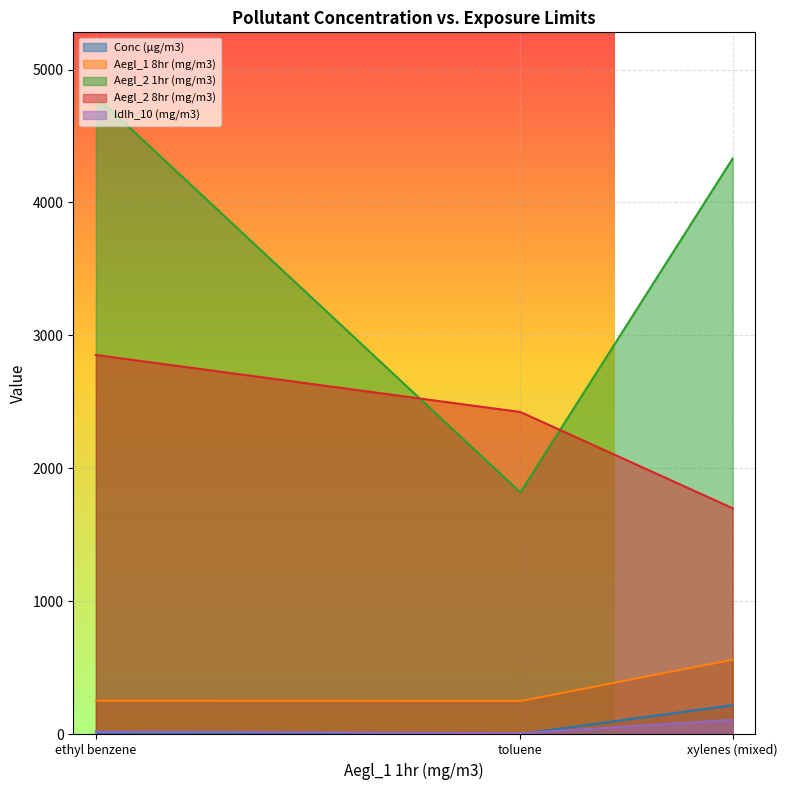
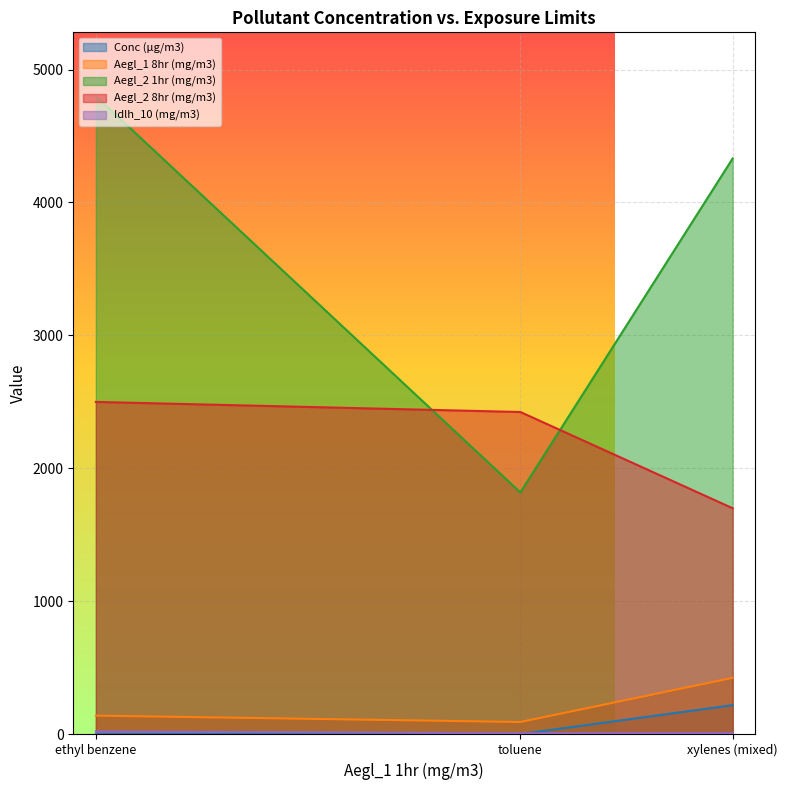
Aegl_1 8hr (mg/m3), ethyl benzene: 250 -> 140
Aegl_2 8hr (mg/m3), ethyl benzene: 2850 -> 2500
Aegl_1 8hr (mg/m3), toluene: 250 -> 90
Aegl_1 8hr (mg/m3), xylenes (mixed): 560 -> 420
Idlh_10 (mg/m3), xylenes (mixed): 110 -> 10
